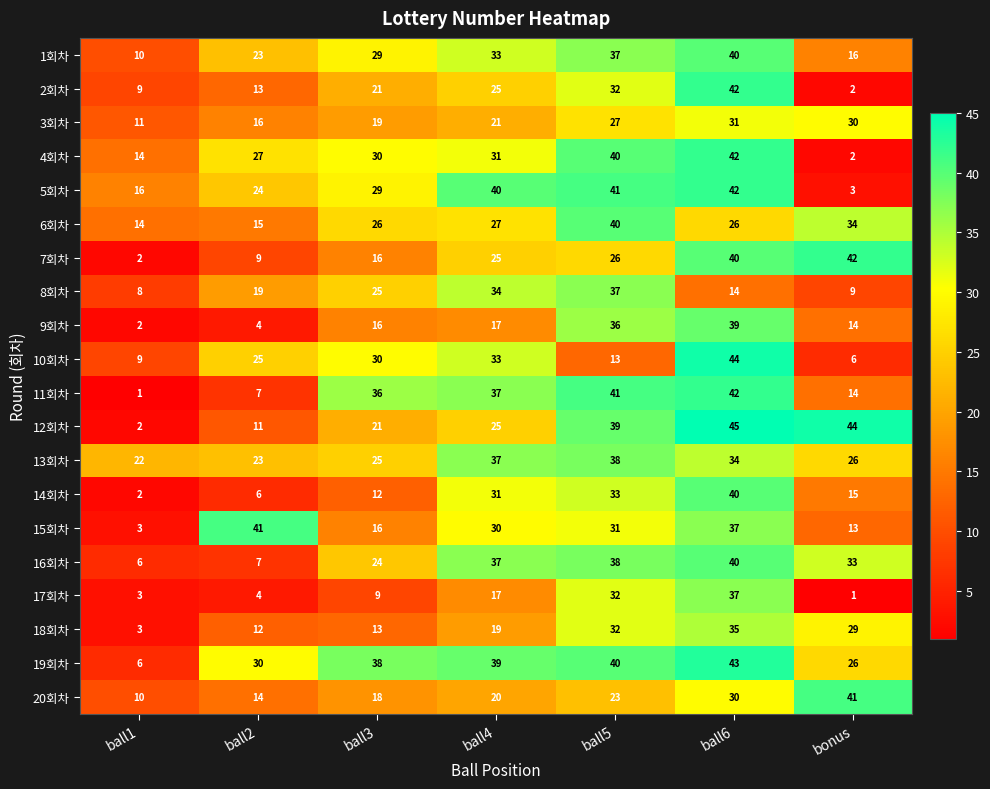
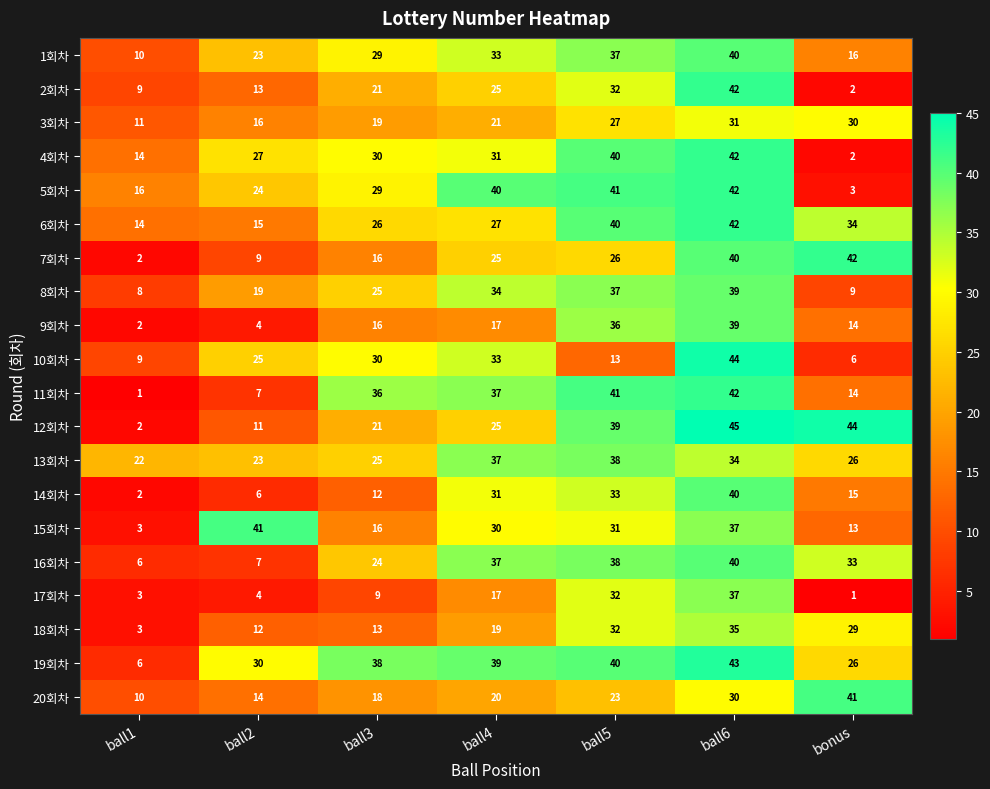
6회차, ball6: 26 -> 42
8회차, ball6: 14 -> 39
